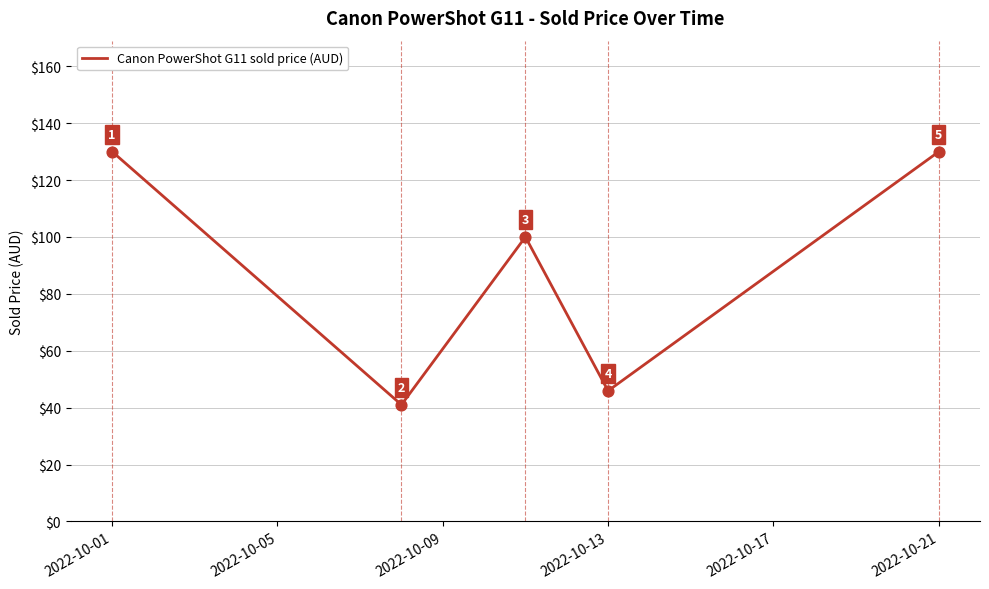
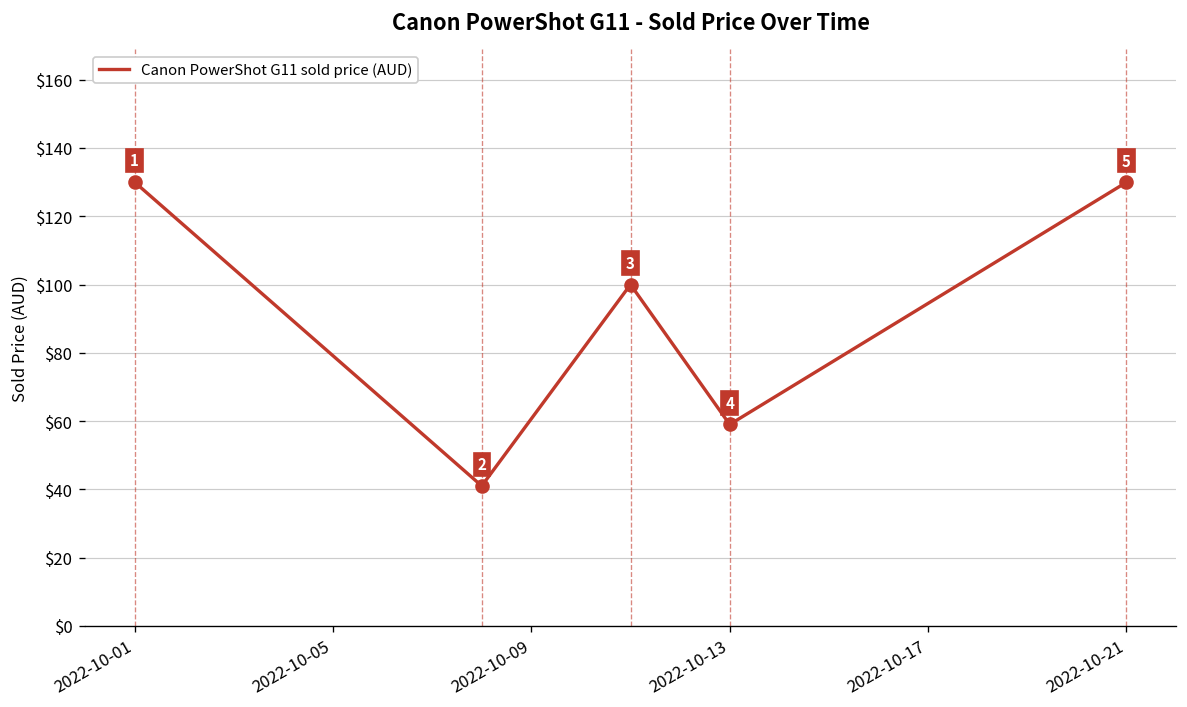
2022-10-13: $46 -> $59
